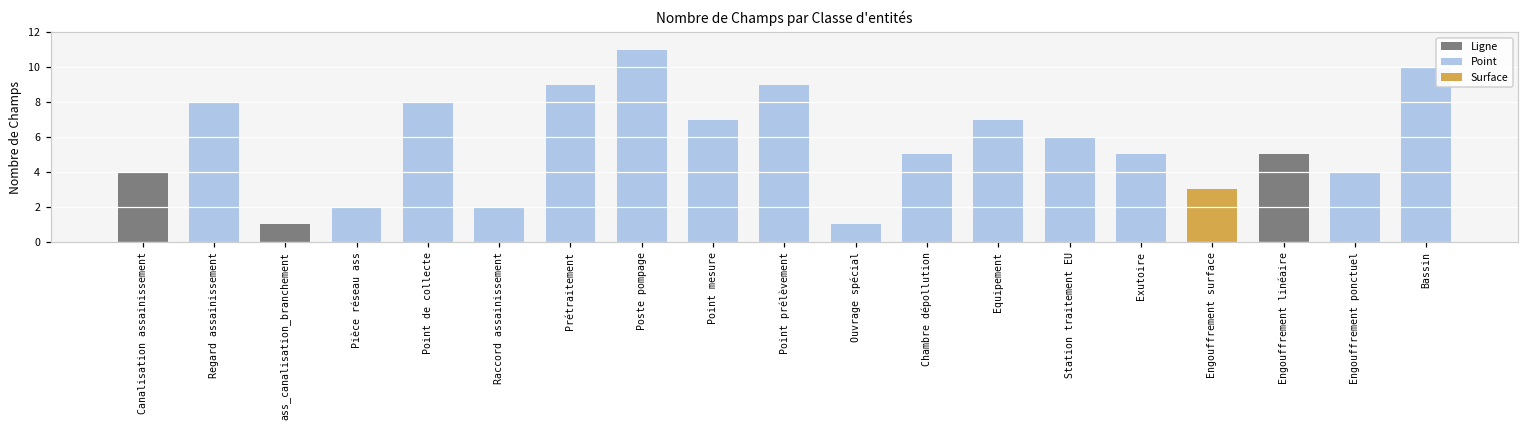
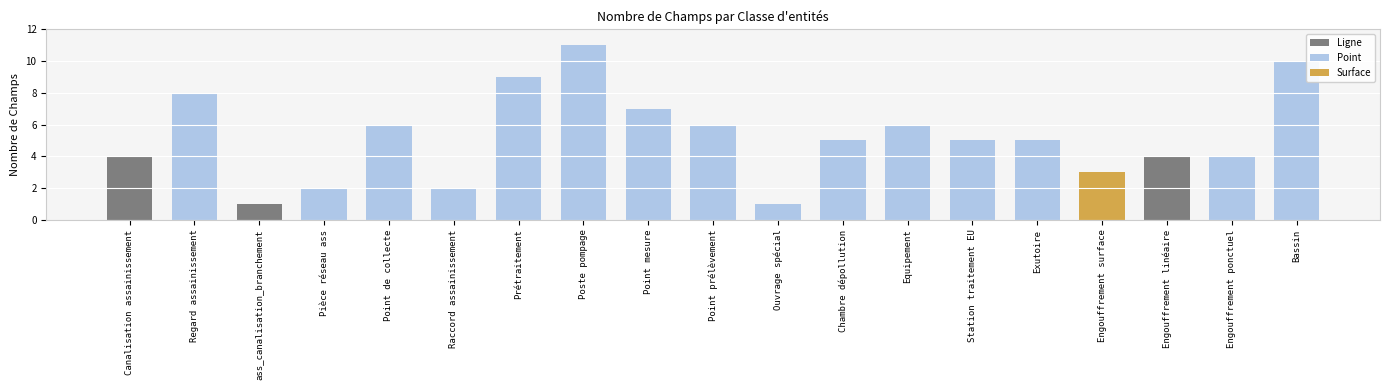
Point de collecte: 8 -> 6
Point prélèvement: 9 -> 6
Equipement: 7 -> 6
Station traitement EU: 6 -> 5
Engouffrement linéaire: 5 -> 4
